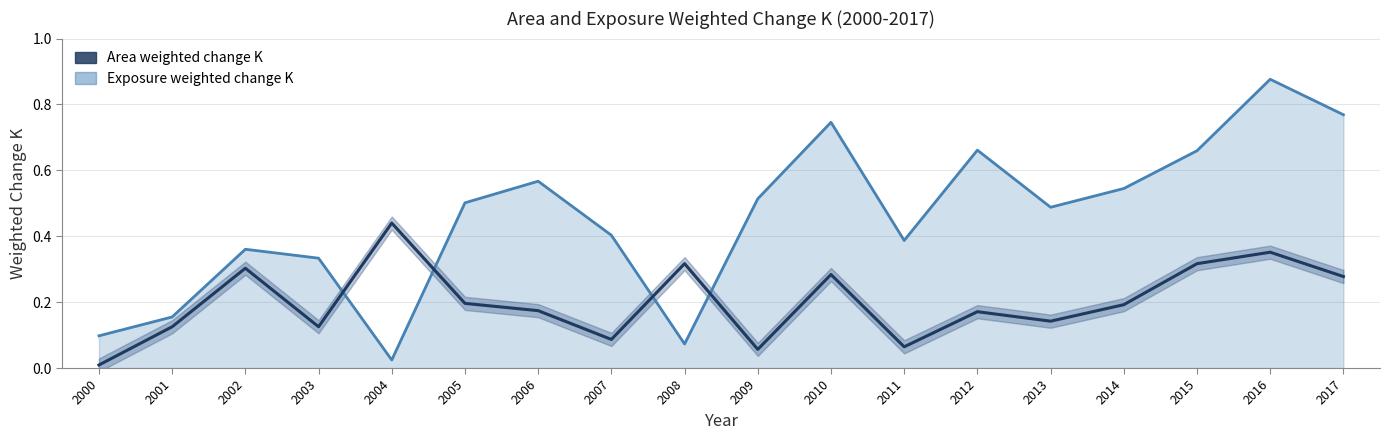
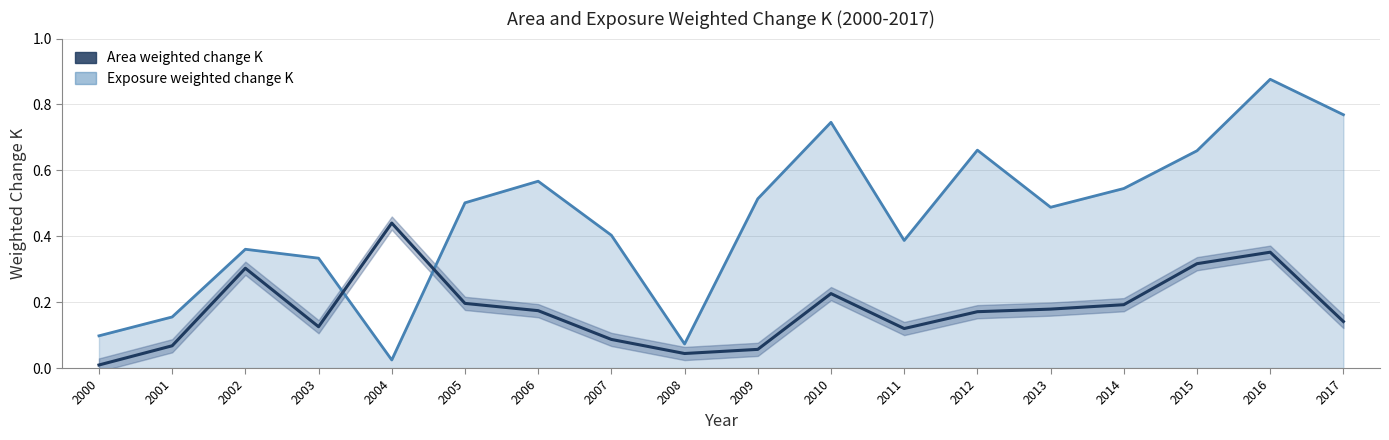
Area weighted change K, 2001: 0.13 -> 0.07
Area weighted change K, 2008: 0.32 -> 0.04
Area weighted change K, 2010: 0.28 -> 0.23
Area weighted change K, 2011: 0.06 -> 0.12
Area weighted change K, 2013: 0.14 -> 0.18
Area weighted change K, 2017: 0.28 -> 0.14
